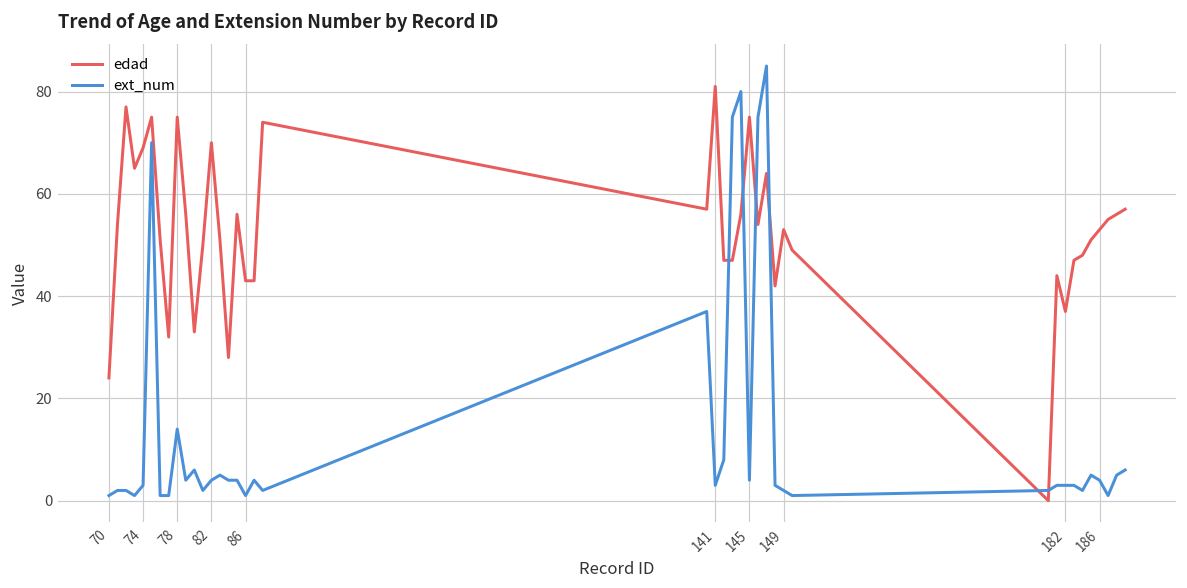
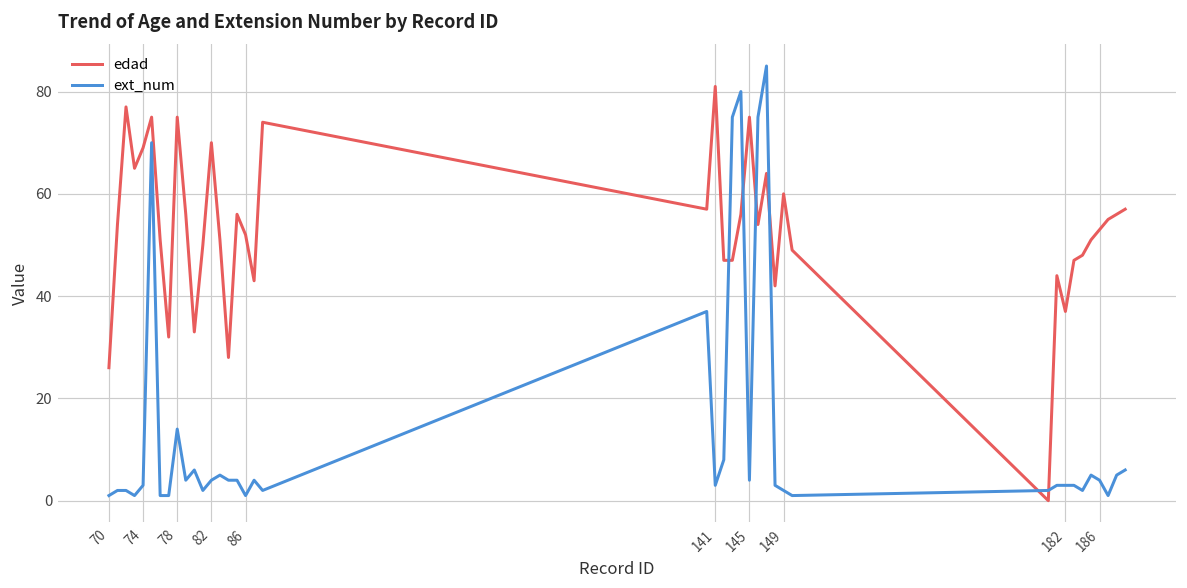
edad, 70: 24 -> 26
edad, 86: 43 -> 52
edad, 149: 53 -> 60
